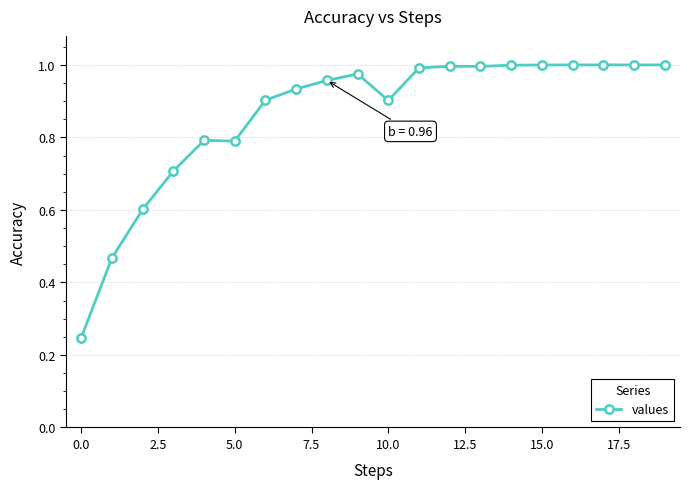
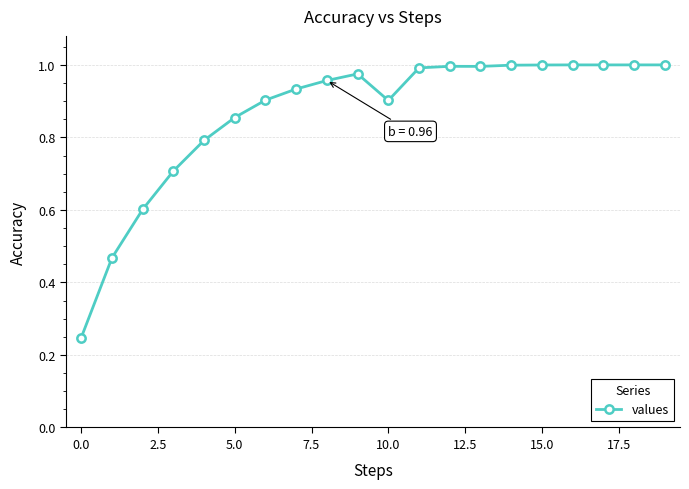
5.0: 0.79 -> 0.85
